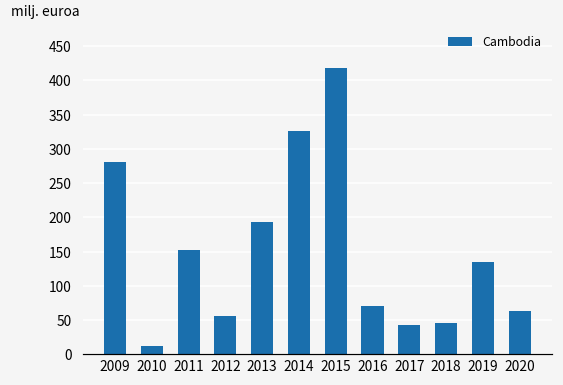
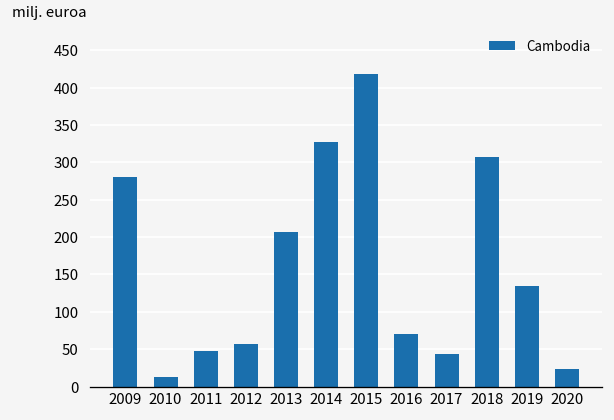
2011: 150 -> 50
2013: 190 -> 210
2018: 50 -> 310
2020: 60 -> 20
